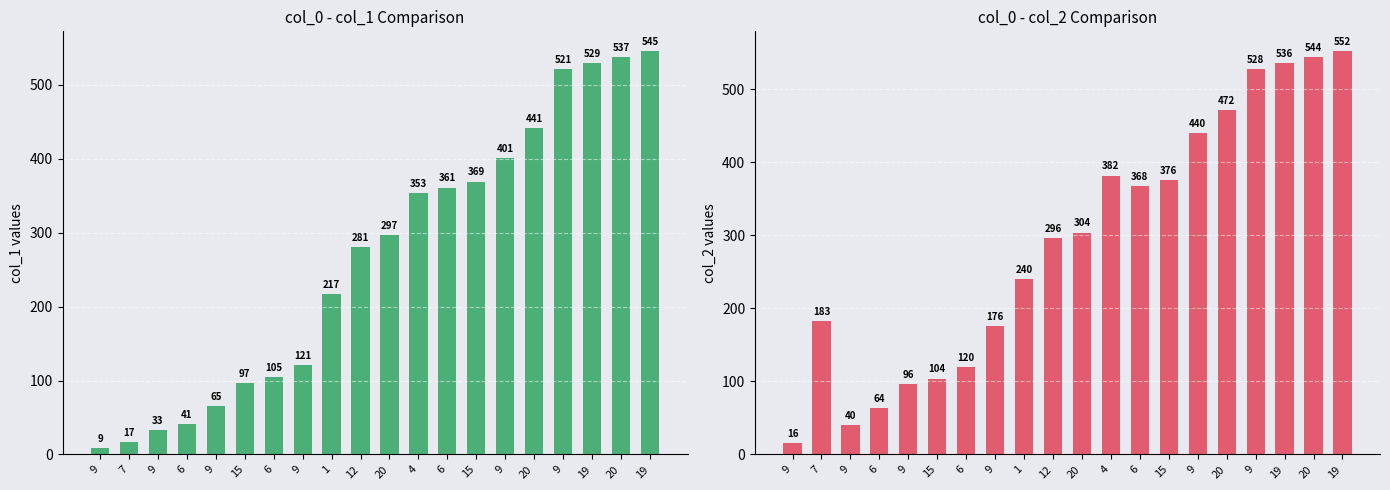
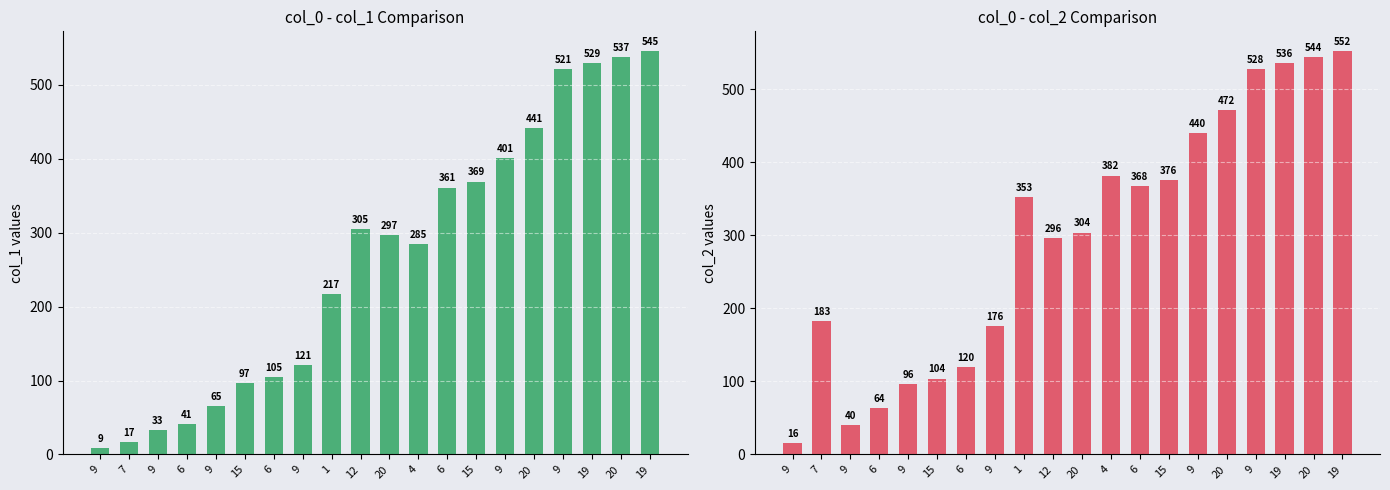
col_0 - col_1 Comparison, 12: 281 -> 305
col_0 - col_1 Comparison, 4: 353 -> 285
col_0 - col_2 Comparison, 1: 240 -> 353
